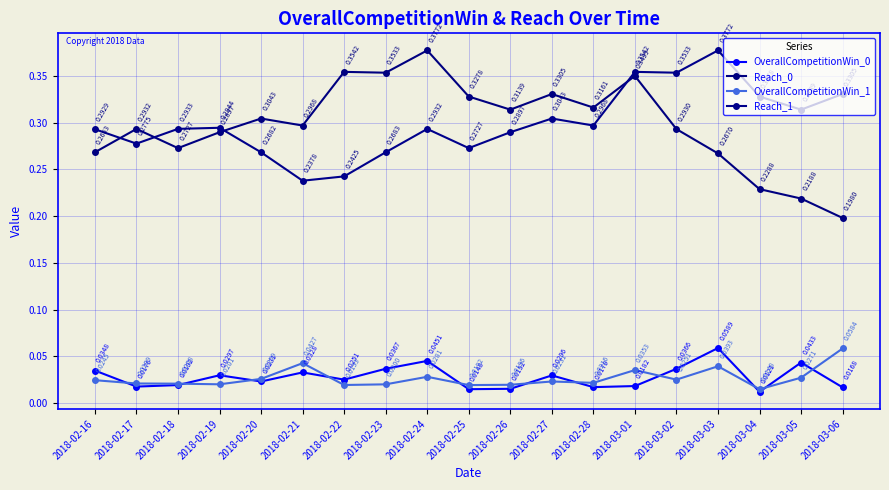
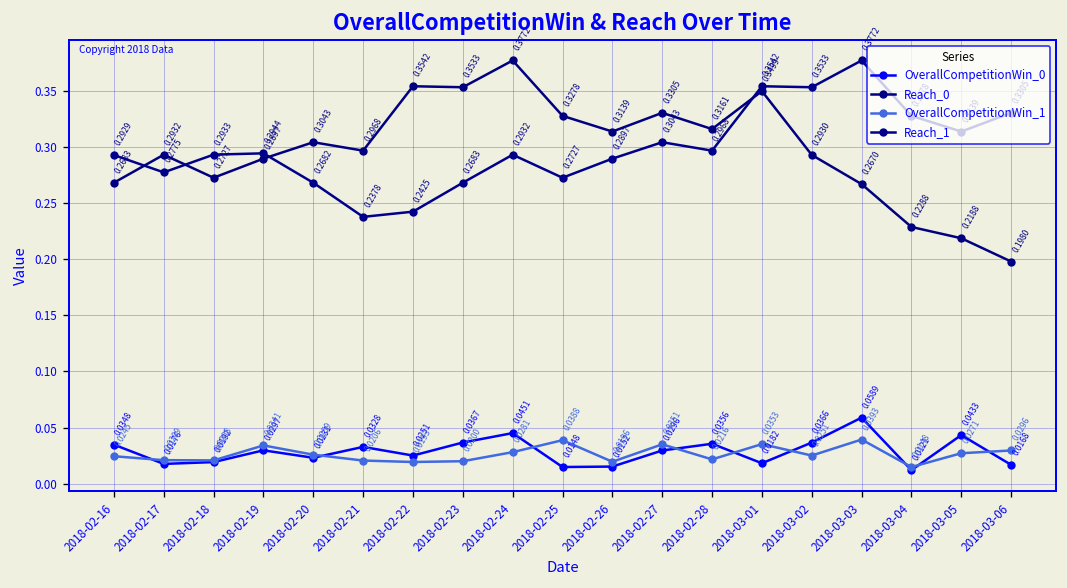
OverallCompetitionWin_1, 2018-02-19: 0.0201 -> 0.0341
OverallCompetitionWin_1, 2018-02-21: 0.0427 -> 0.0206
OverallCompetitionWin_1, 2018-02-25: 0.0192 -> 0.0388
OverallCompetitionWin_1, 2018-02-27: 0.0231 -> 0.0351
OverallCompetitionWin_0, 2018-02-28: 0.0170 -> 0.0356
OverallCompetitionWin_1, 2018-03-06: 0.0584 -> 0.0296
